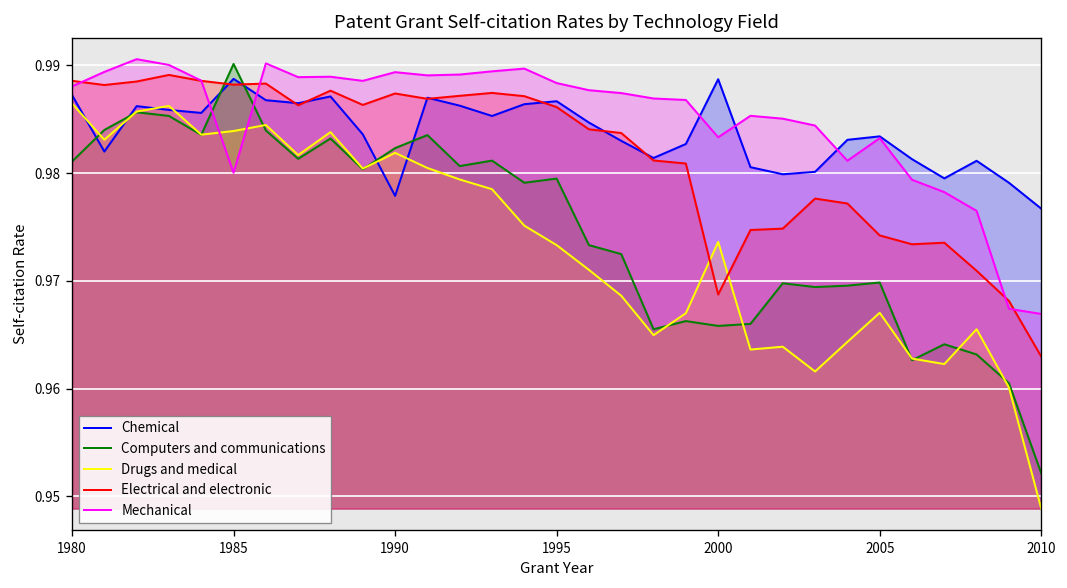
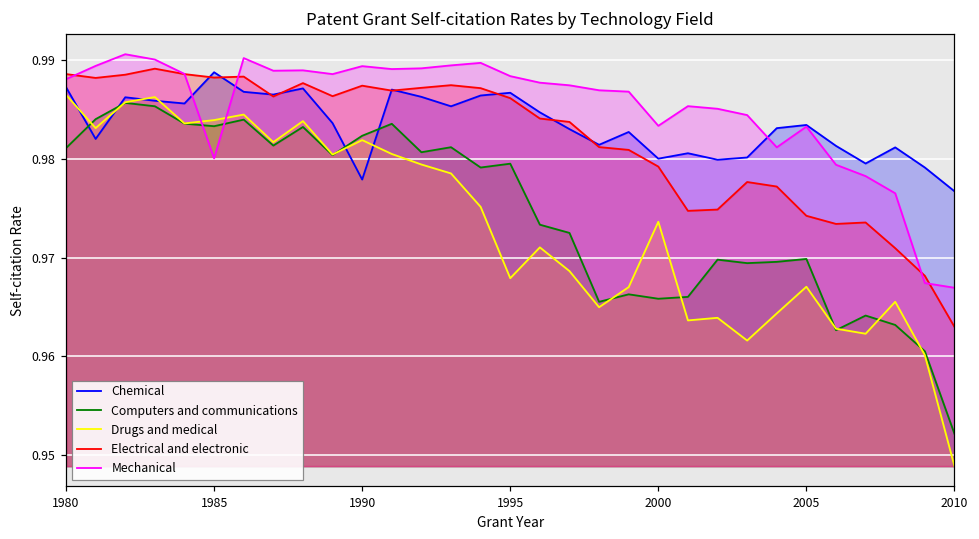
Computers and communications, 1985: 0.990 -> 0.983
Drugs and medical, 1995: 0.973 -> 0.968
Chemical, 2000: 0.989 -> 0.980
Electrical and electronic, 2000: 0.969 -> 0.979
